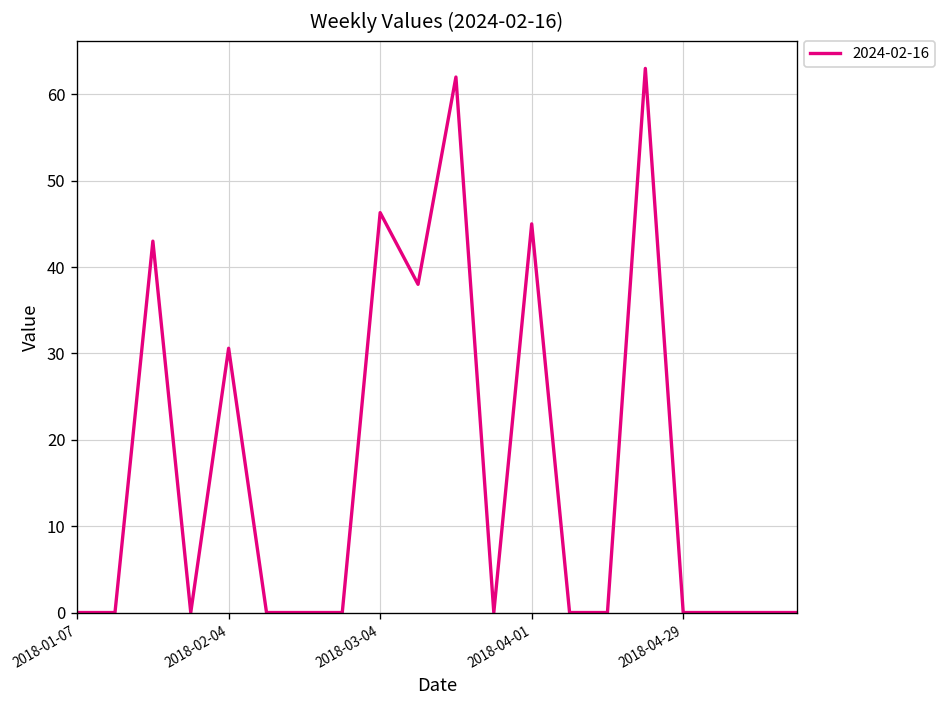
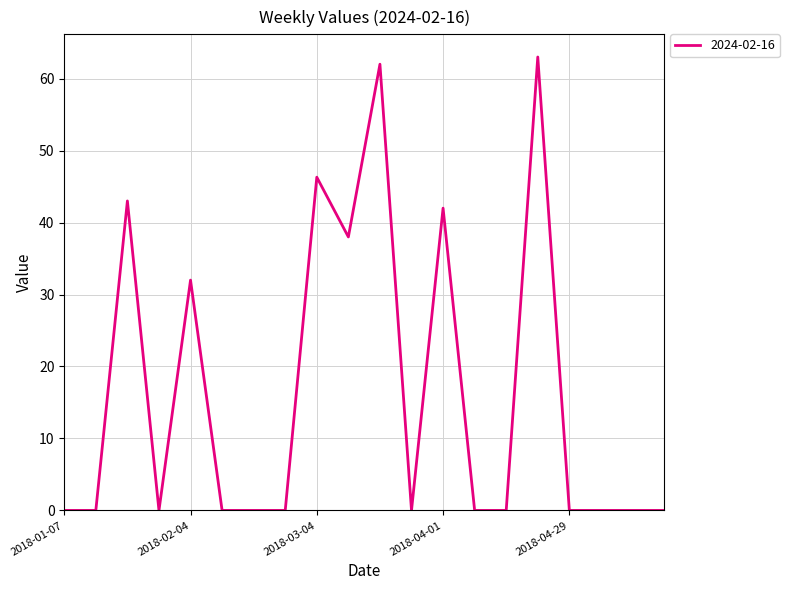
2018-02-04: 31 -> 32
2018-04-01: 45 -> 42
